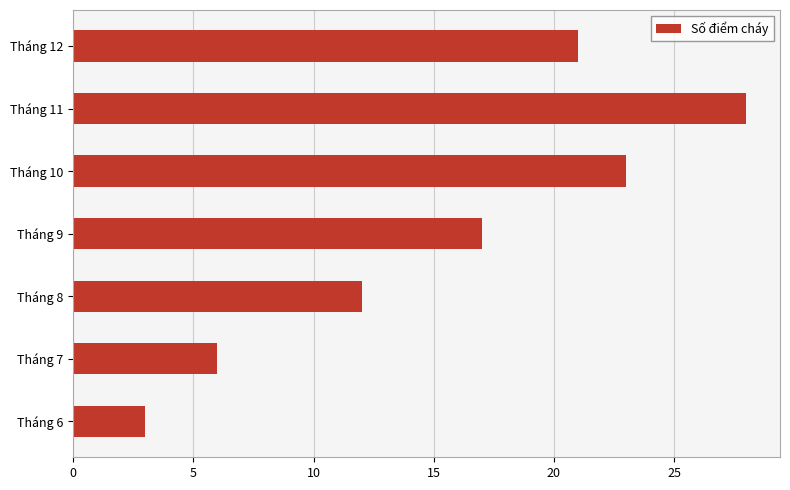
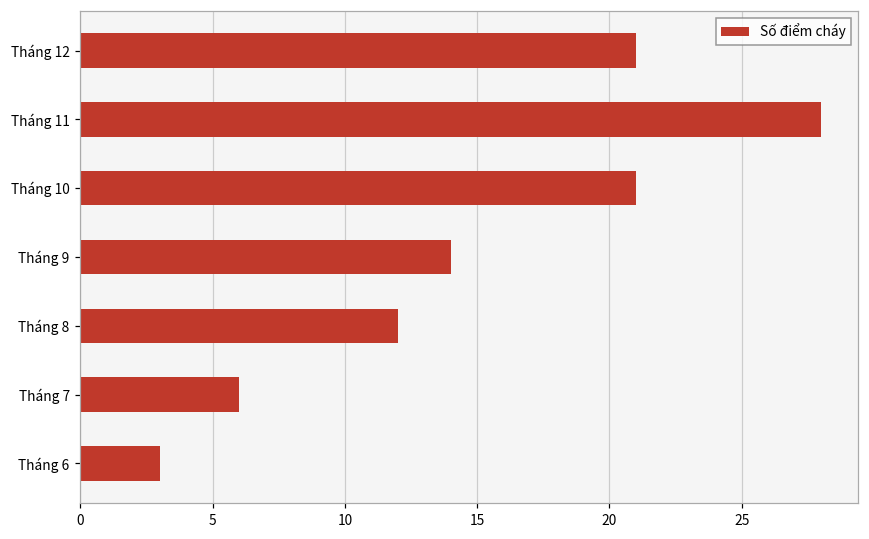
Tháng 10: 23 -> 21
Tháng 9: 17 -> 14
